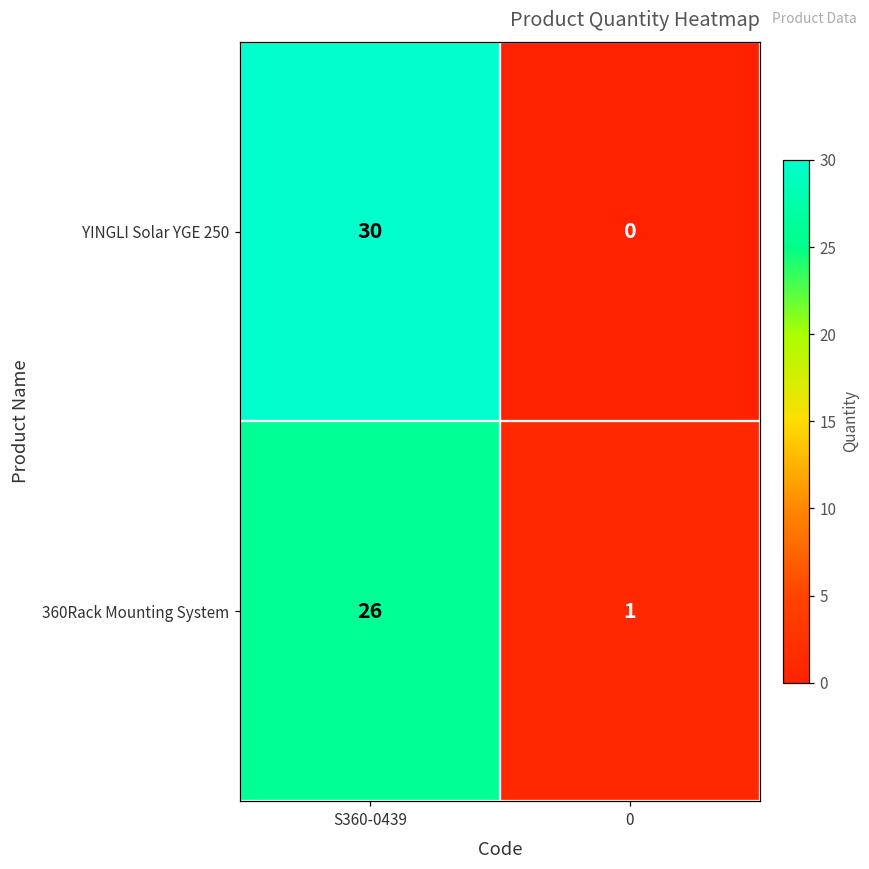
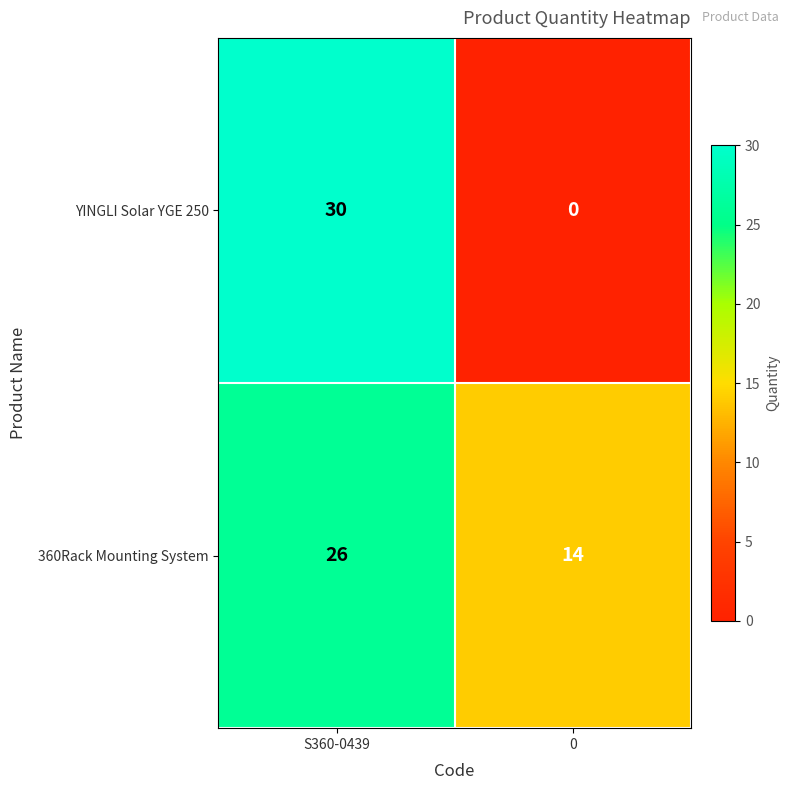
360Rack Mounting System, 0: 1 -> 14
